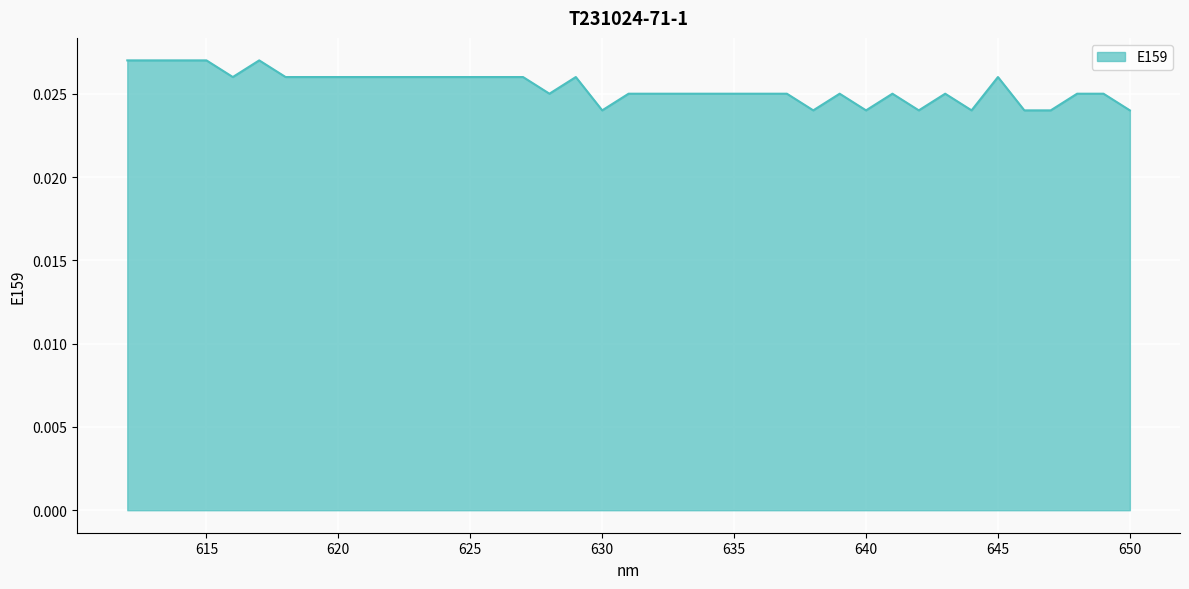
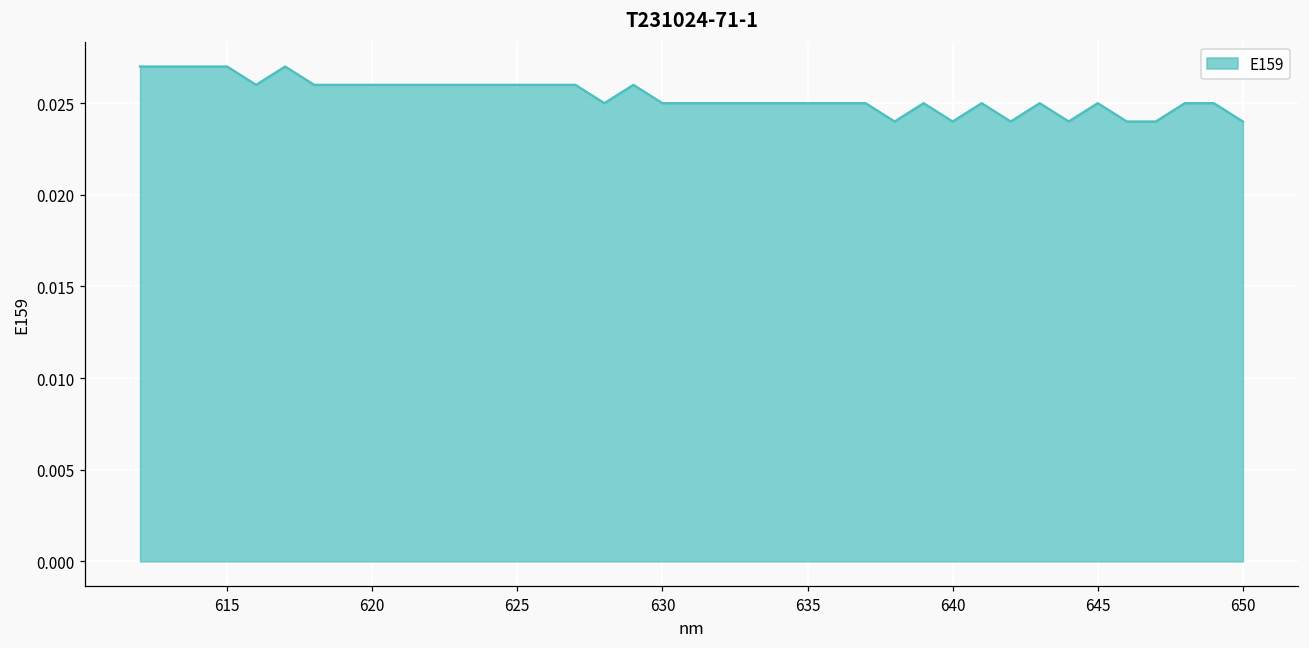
630: 0.024 -> 0.025
645: 0.026 -> 0.025
